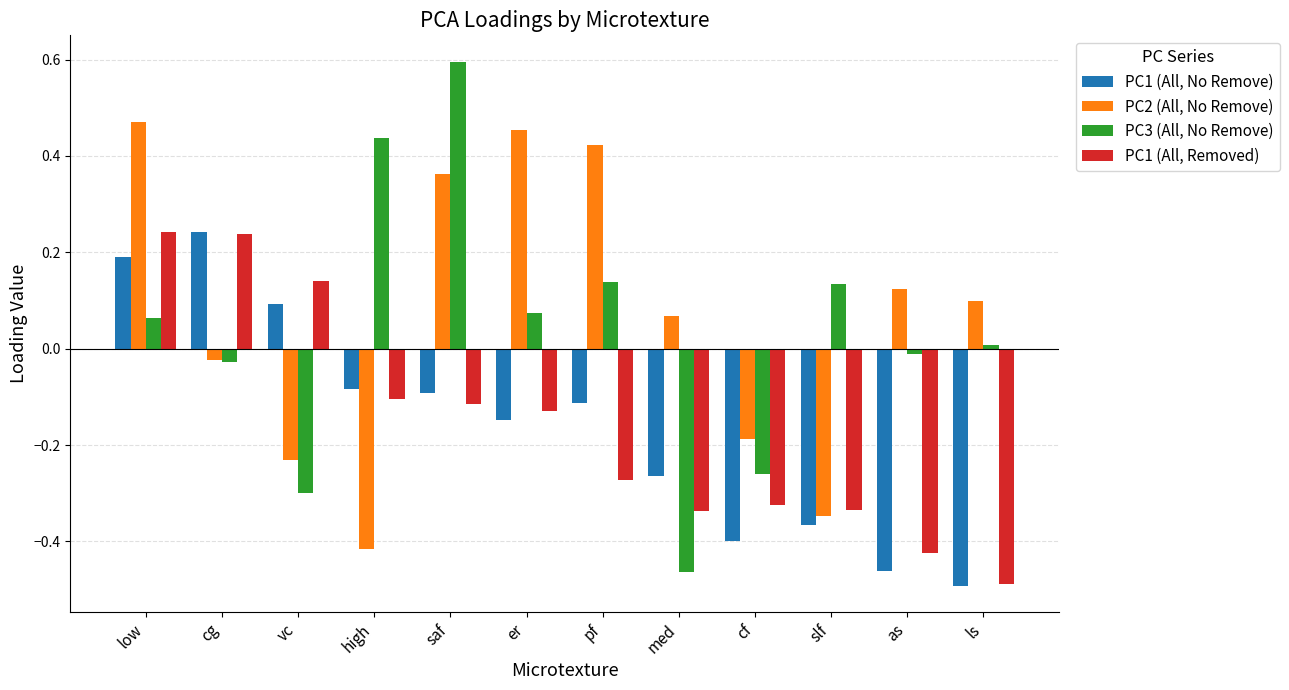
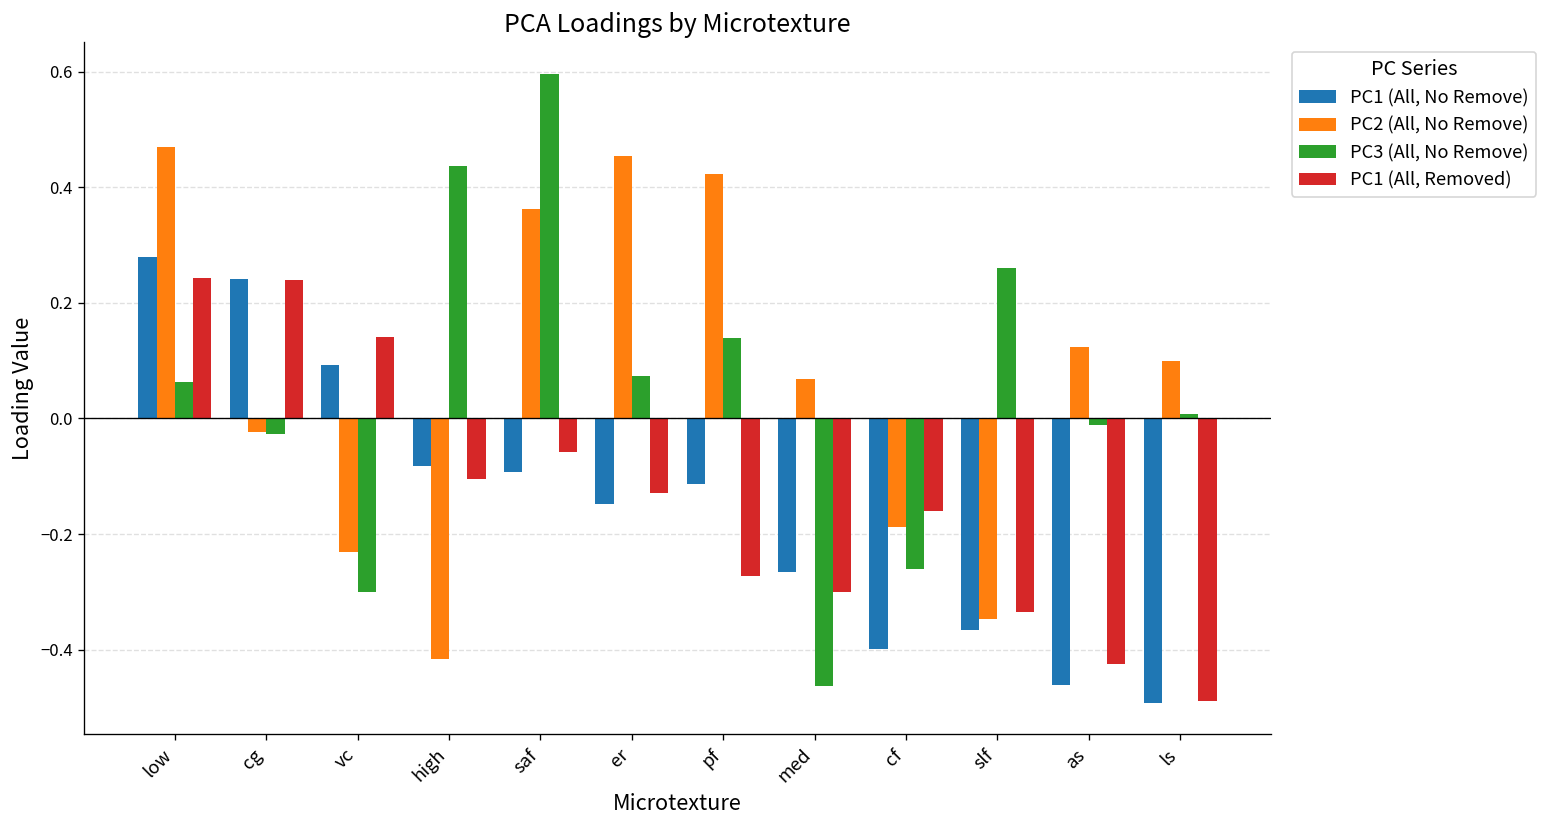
PC1 (All, No Remove), low: 0.19 -> 0.28
PC1 (All, Removed), saf: -0.11 -> -0.06
PC1 (All, Removed), med: -0.34 -> -0.30
PC1 (All, Removed), cf: -0.32 -> -0.16
PC3 (All, No Remove), slf: 0.13 -> 0.26
